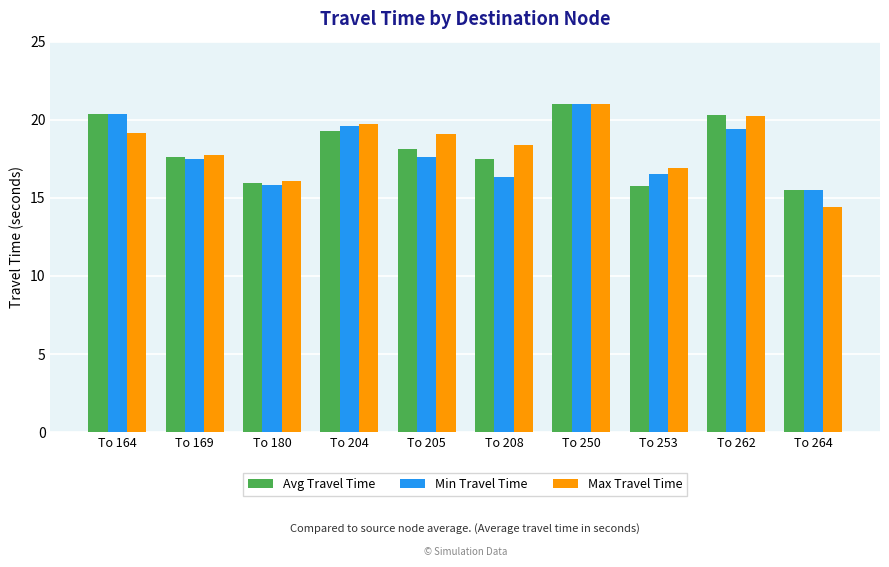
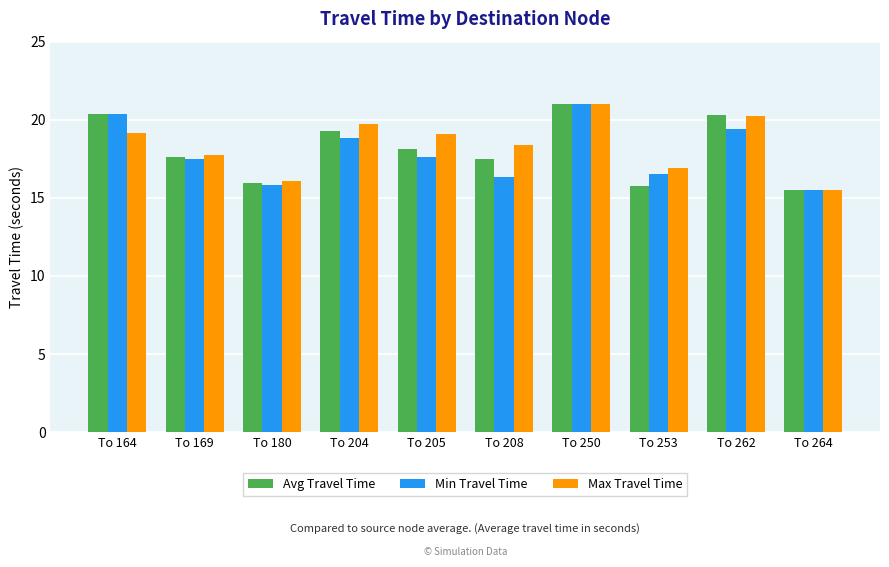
Min Travel Time, To 204: 19.6 -> 18.9
Max Travel Time, To 264: 14.4 -> 15.5
